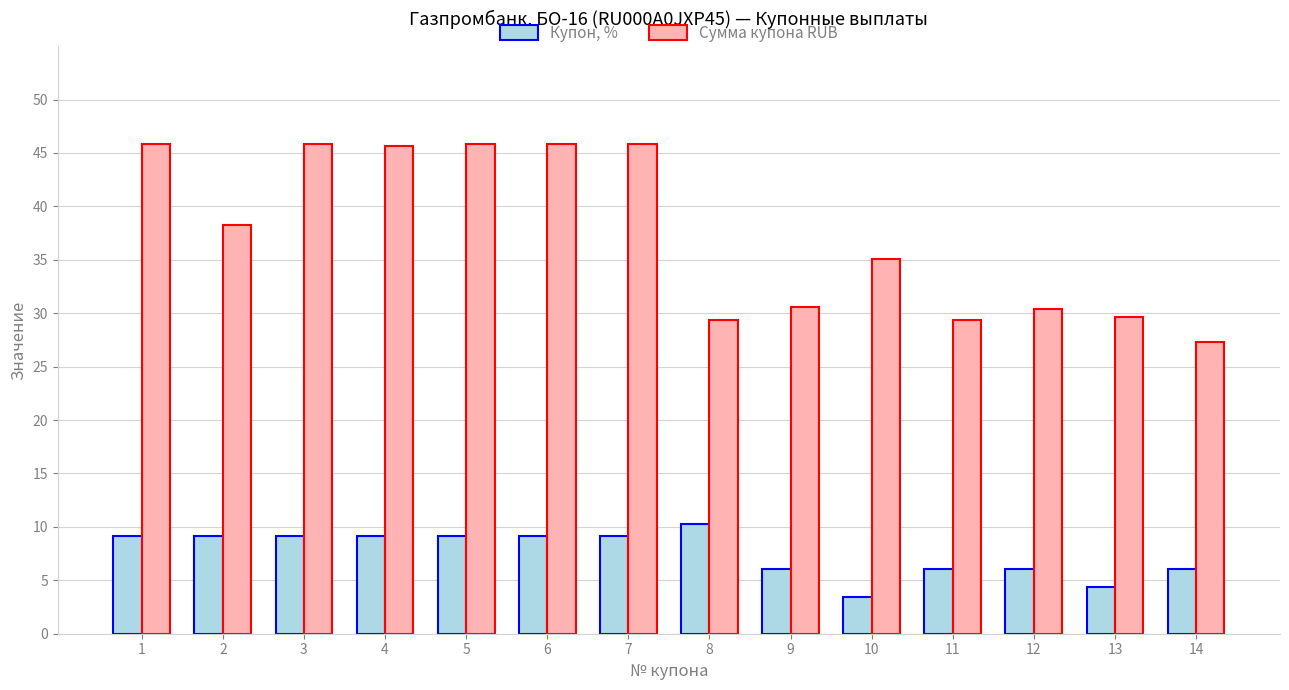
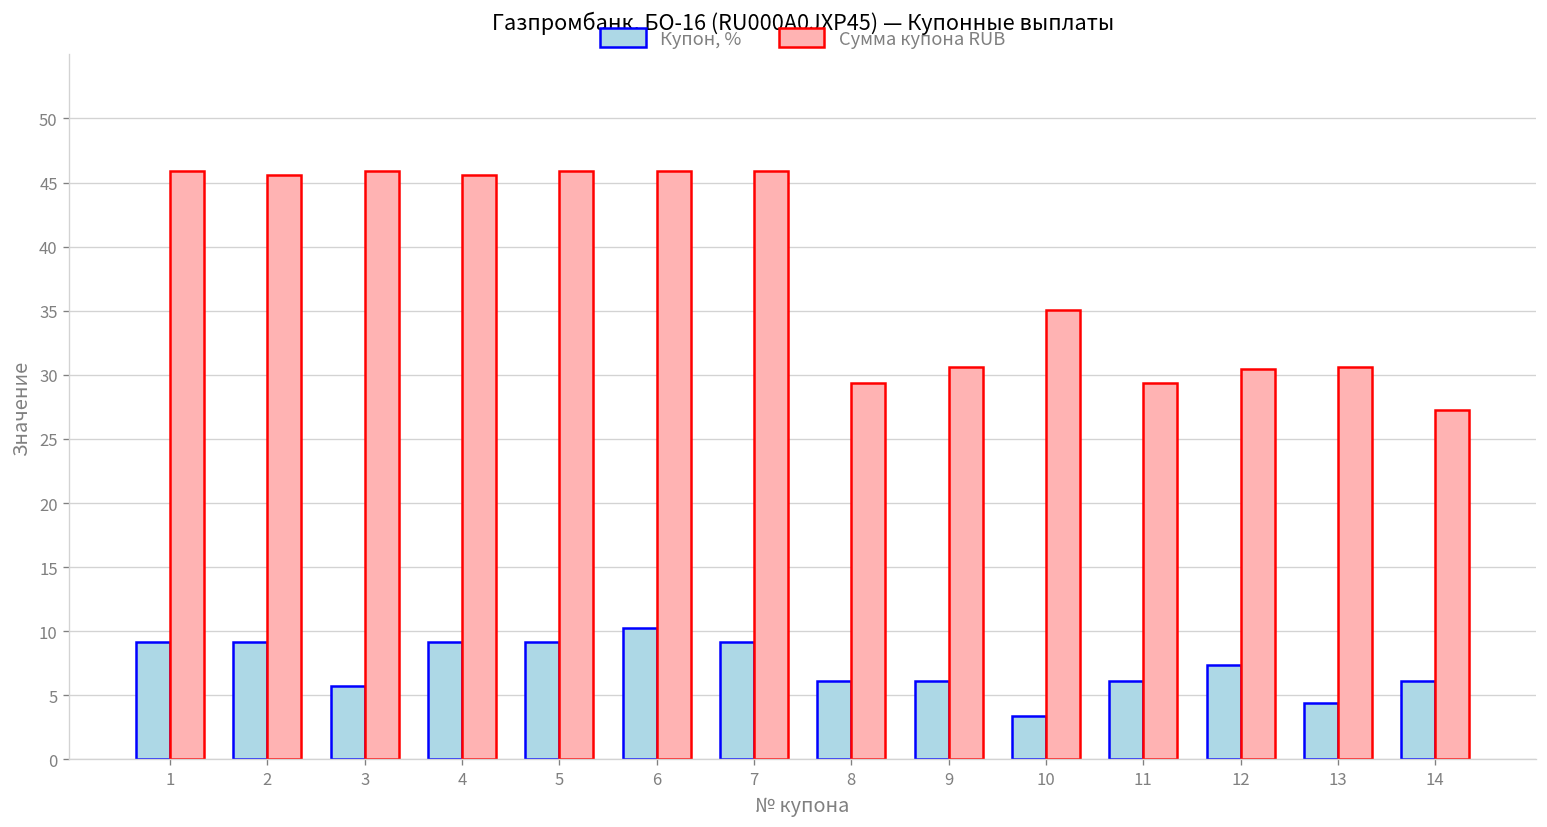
Сумма купона RUB, 2: 38.3 -> 45.6
Купон, %, 3: 9.2 -> 5.8
Купон, %, 6: 9.2 -> 10.3
Купон, %, 8: 10.3 -> 6.1
Купон, %, 12: 6.1 -> 7.4
Сумма купона RUB, 13: 29.7 -> 30.6
